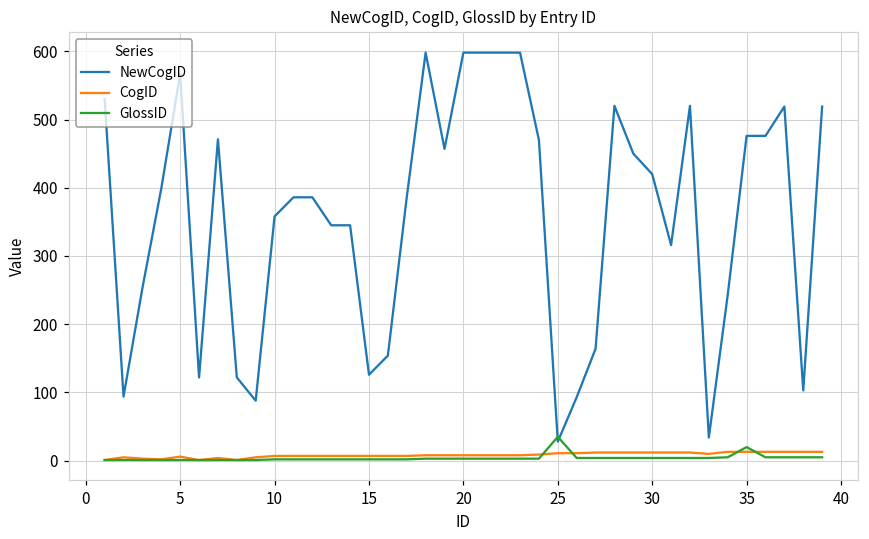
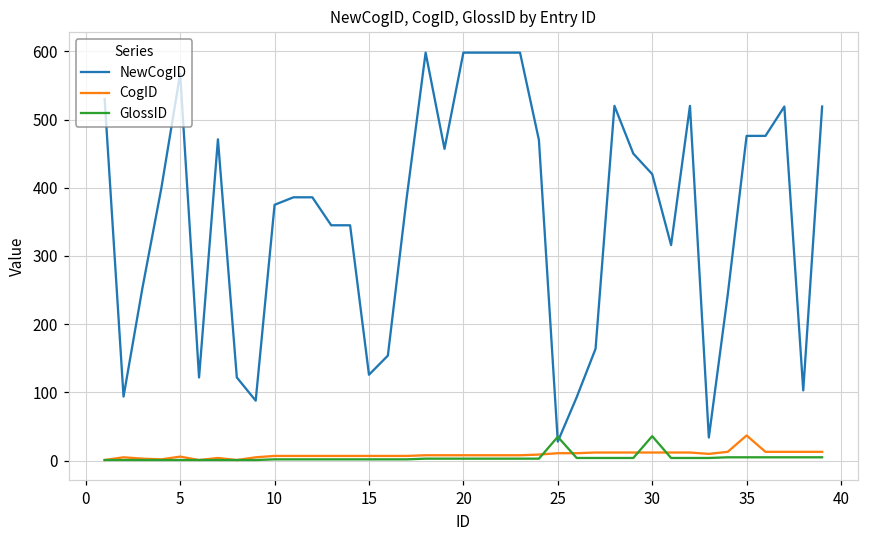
NewCogID, 10: 360 -> 380
GlossID, 30: 0 -> 40
CogID, 35: 10 -> 40
GlossID, 35: 20 -> 10
